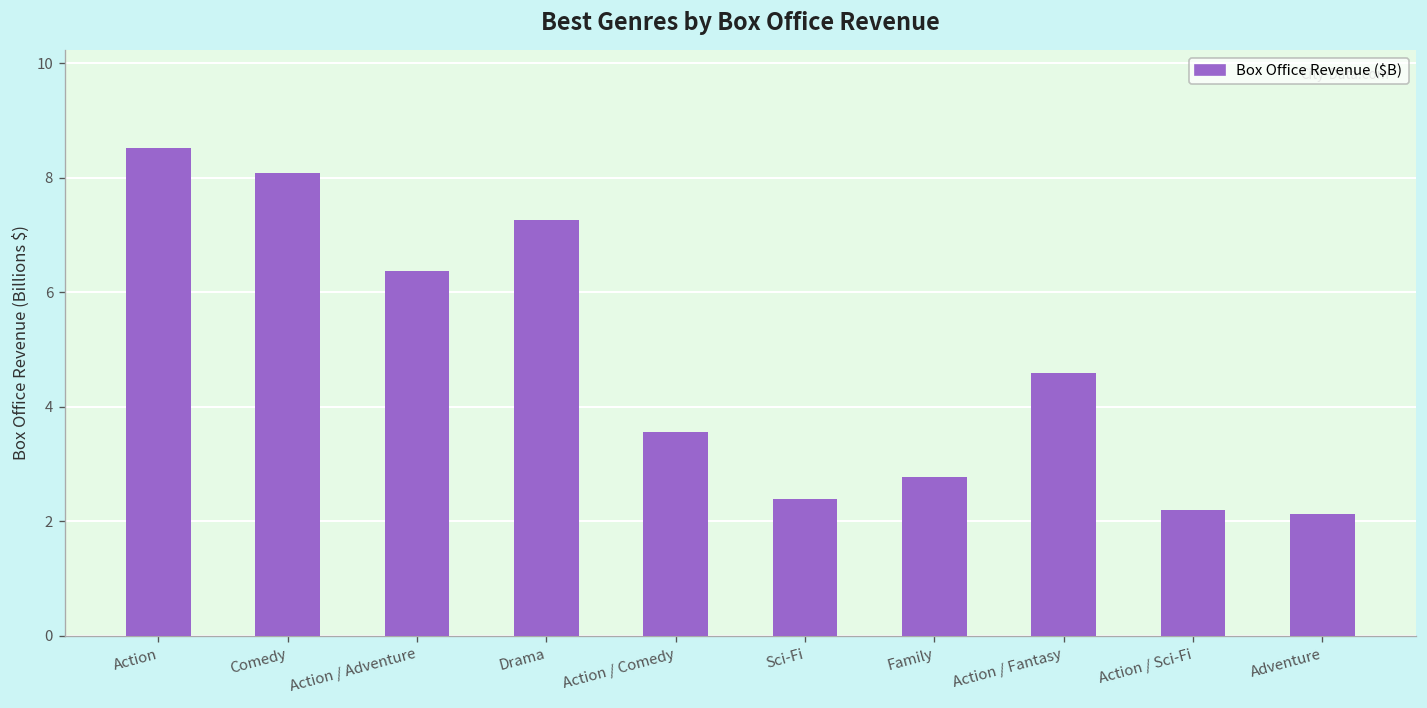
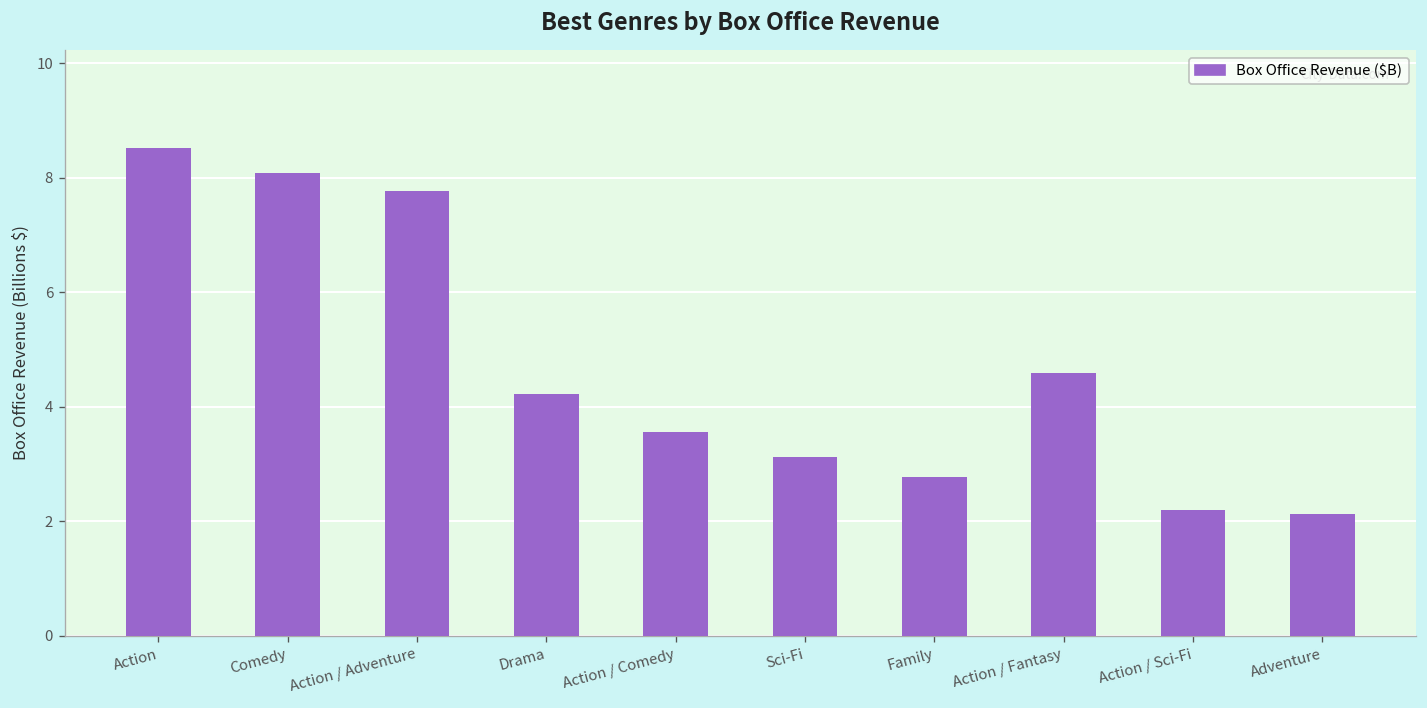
Action / Adventure: 6.4 -> 7.8
Drama: 7.3 -> 4.2
Sci-Fi: 2.4 -> 3.1
